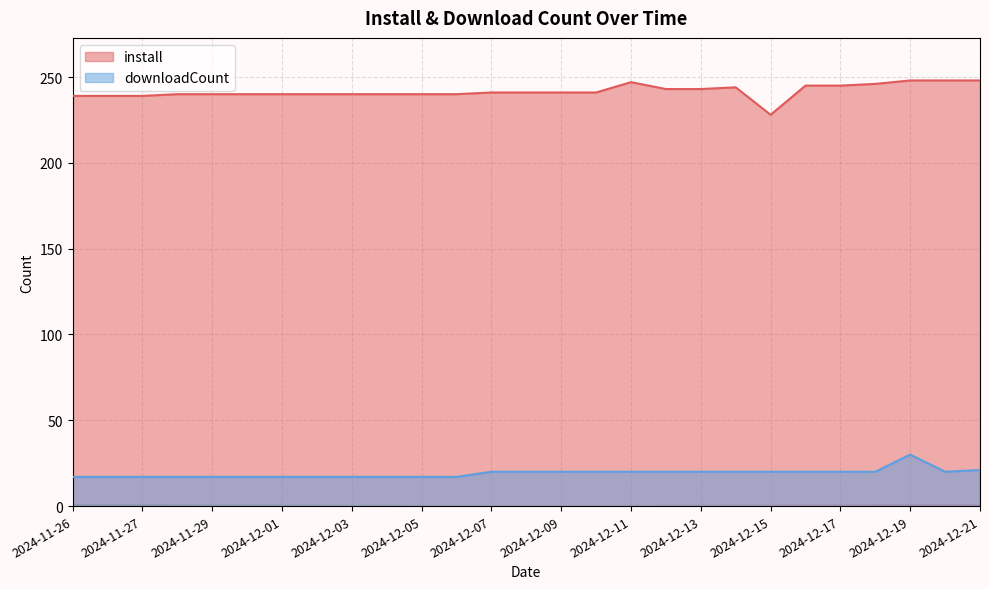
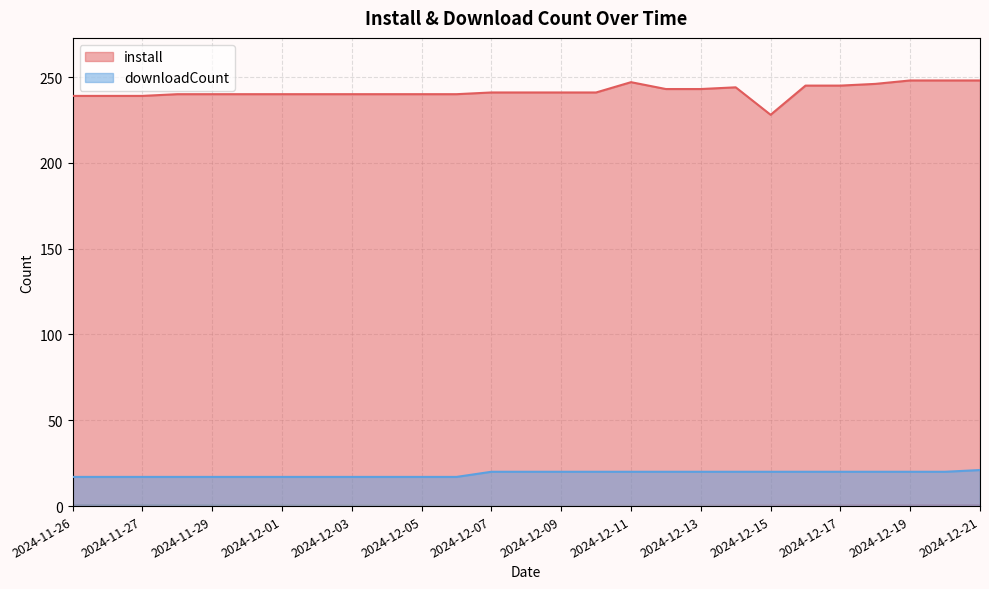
downloadCount, 2024-12-19: 30 -> 20
